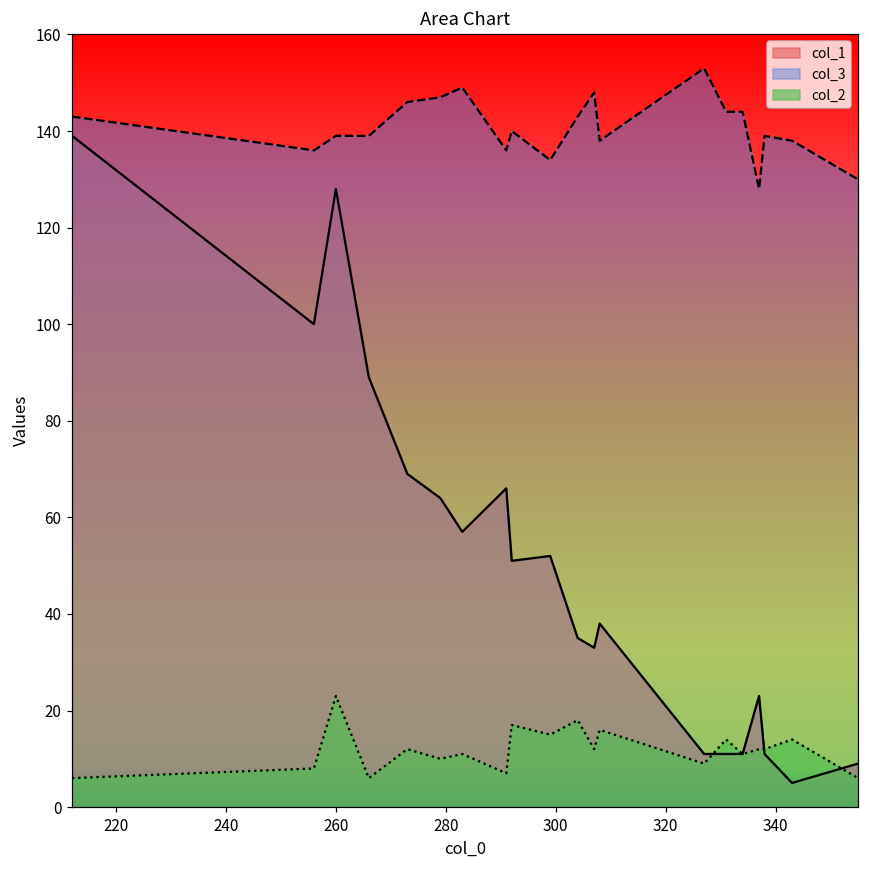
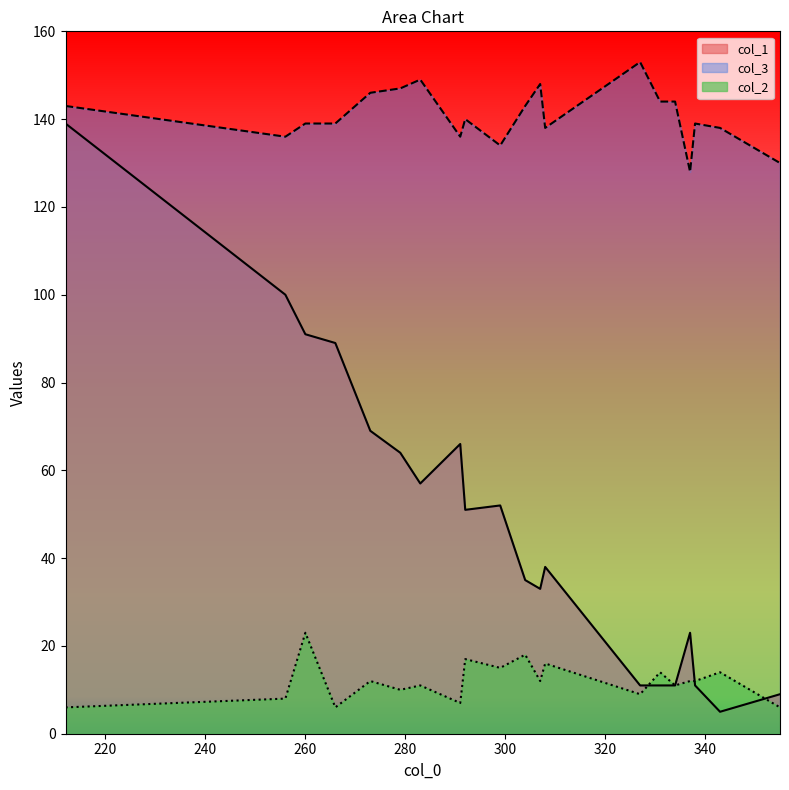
col_1, 260: 128 -> 91
